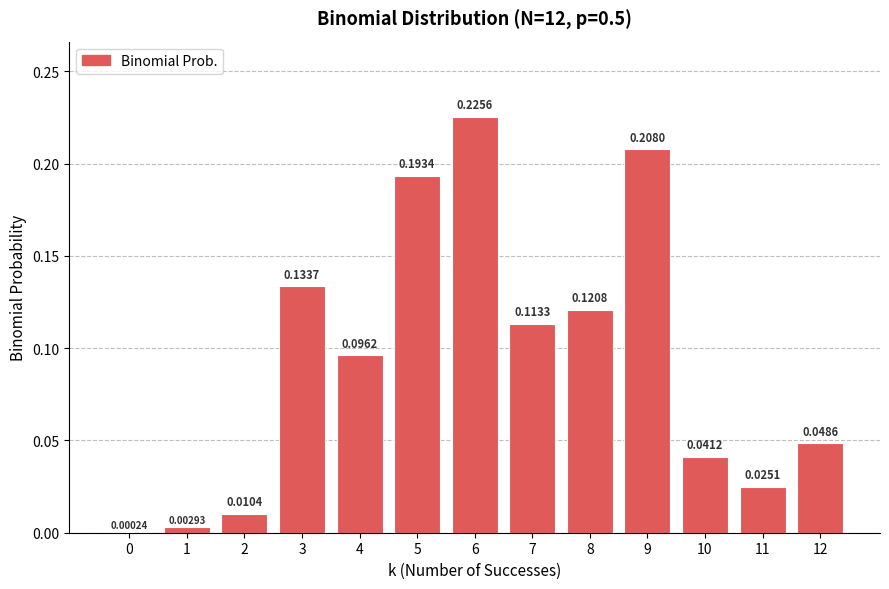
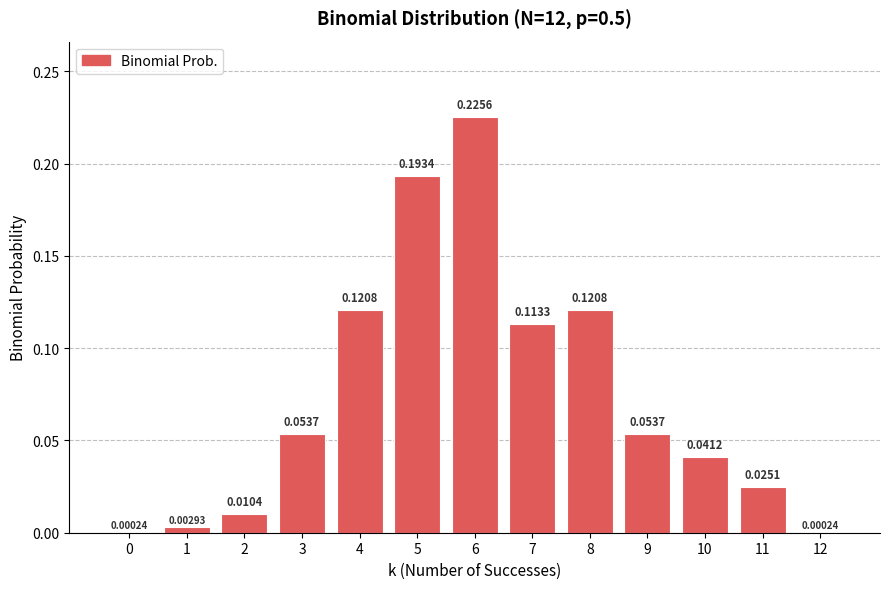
3: 0.1337 -> 0.0537
4: 0.0962 -> 0.1208
9: 0.2080 -> 0.0537
12: 0.0486 -> 0.00024
